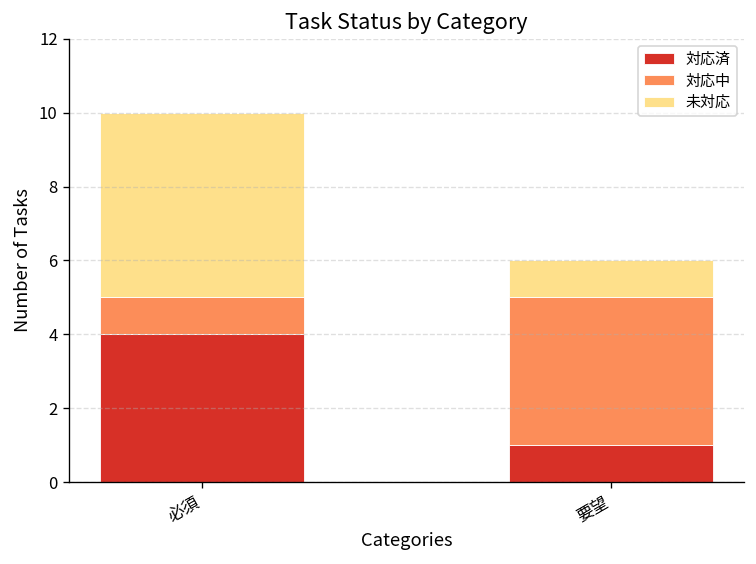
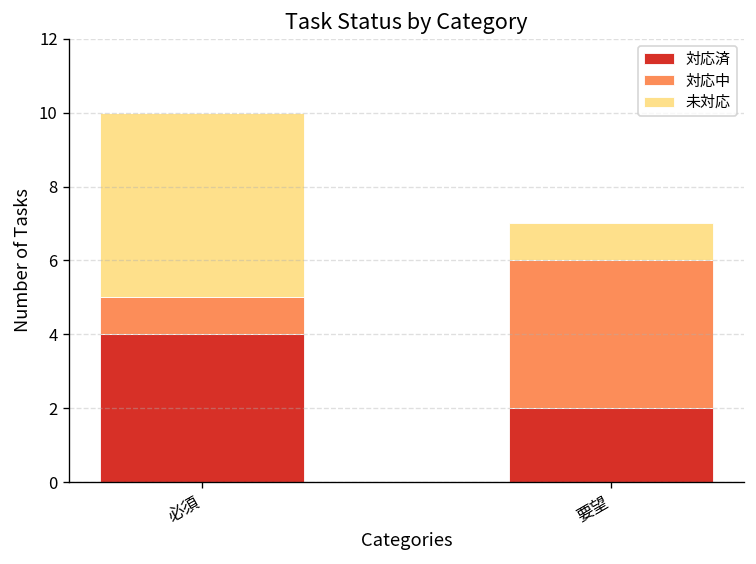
対応済, 要望: 1 -> 2
